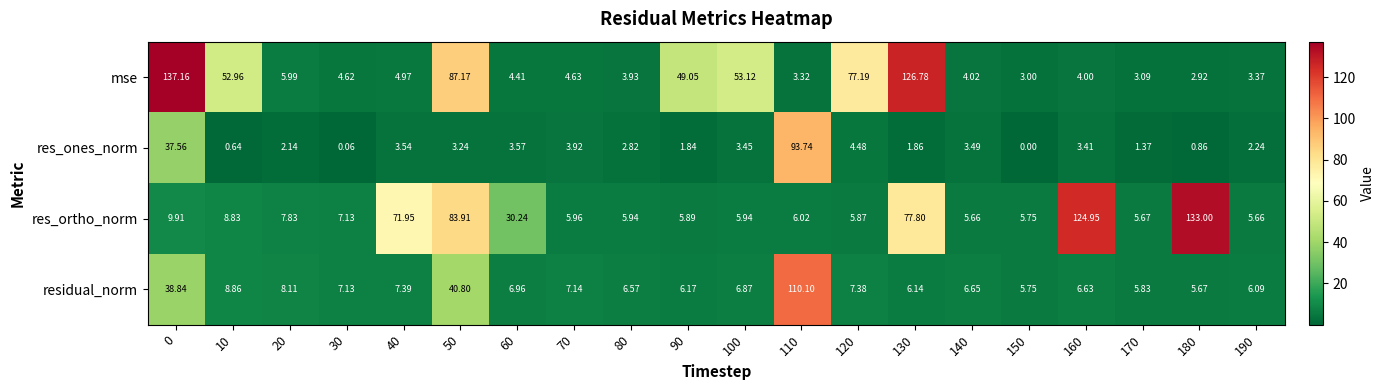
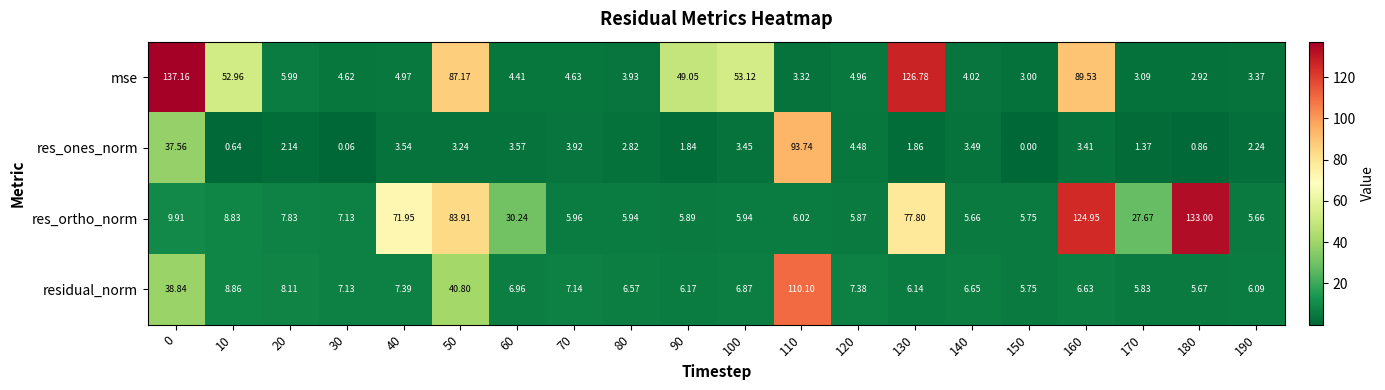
mse, 120: 77.19 -> 4.96
mse, 160: 4.00 -> 89.53
res_ortho_norm, 170: 5.67 -> 27.67
